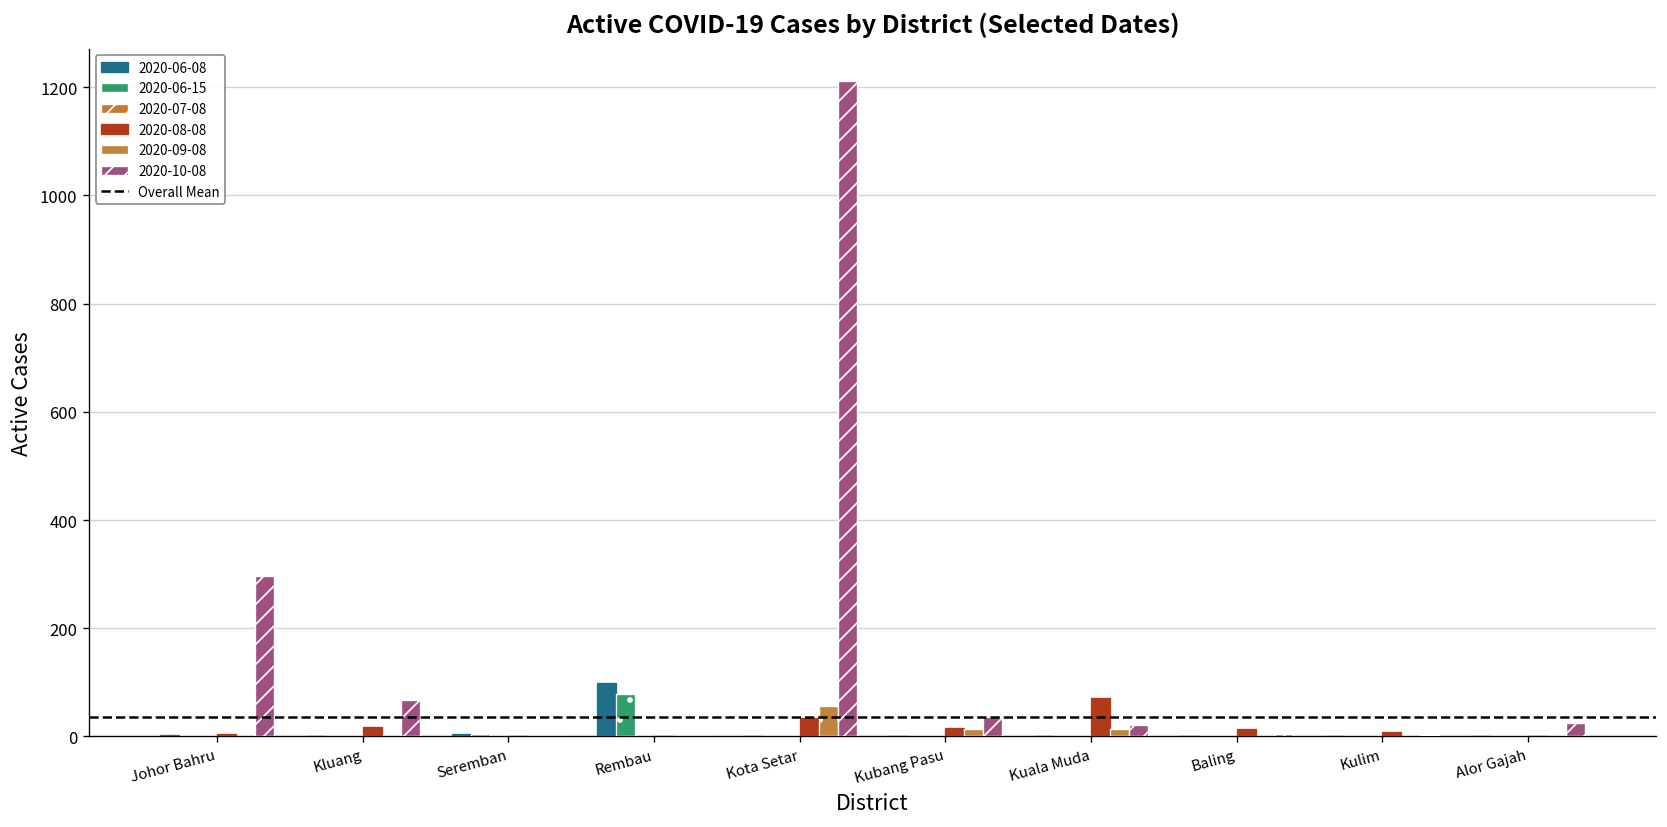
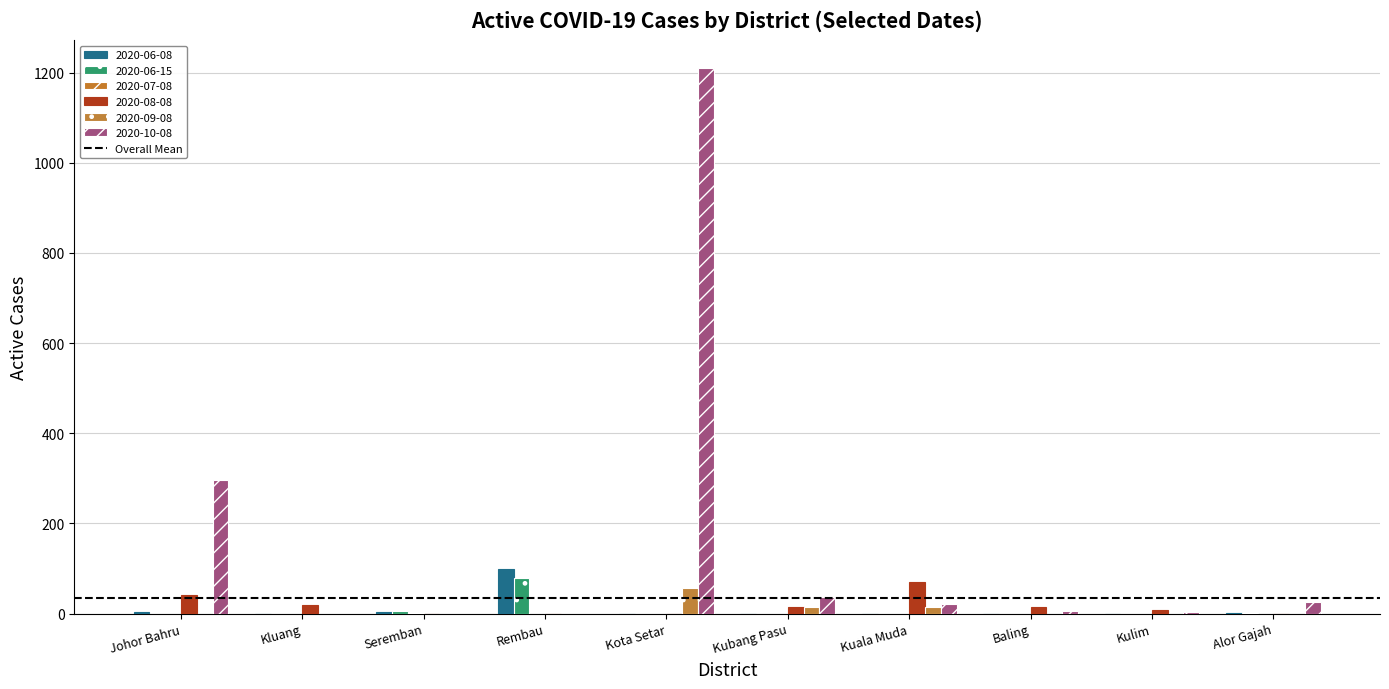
2020-08-08, Johor Bahru: 0 -> 40
2020-10-08, Kluang: 70 -> 0
2020-08-08, Kota Setar: 30 -> 0
